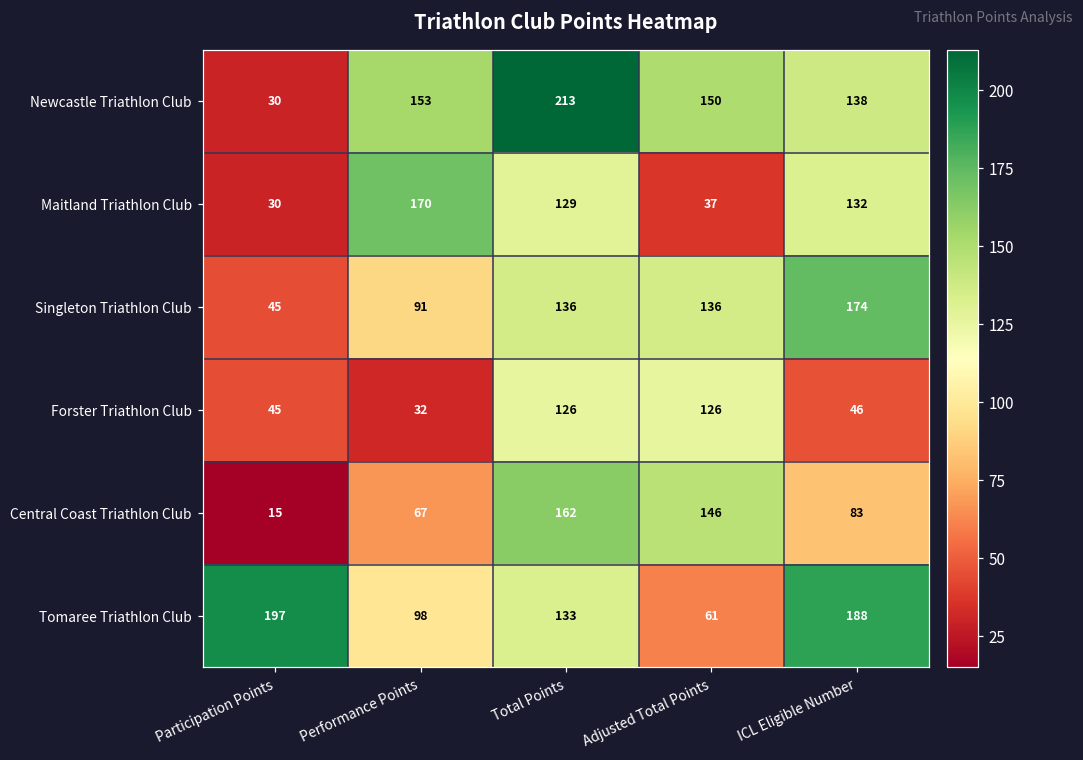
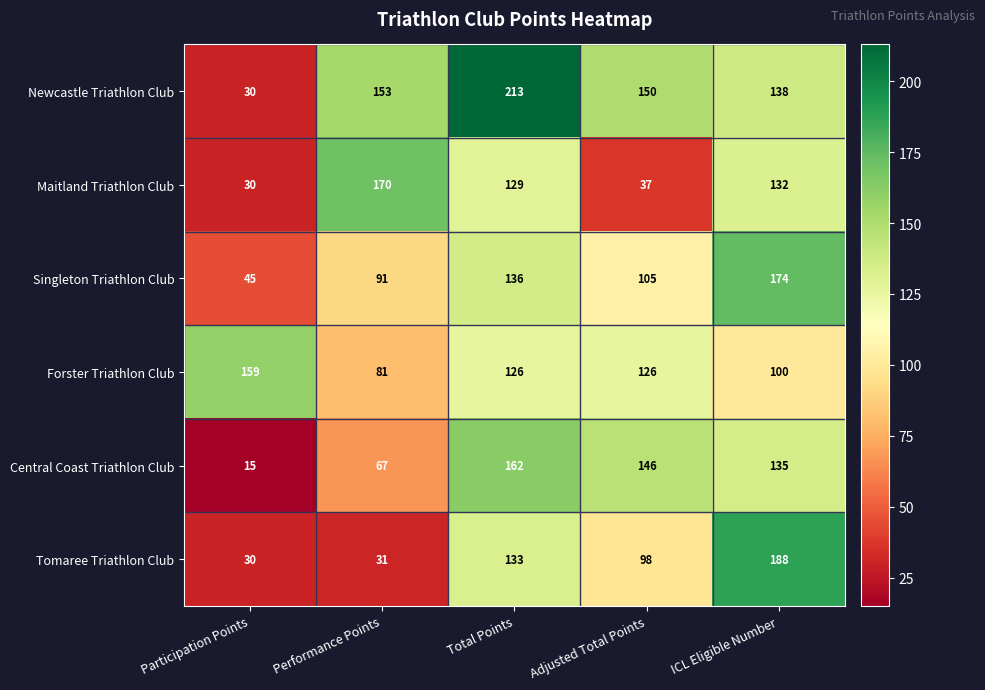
Singleton Triathlon Club, Adjusted Total Points: 136 -> 105
Forster Triathlon Club, Participation Points: 45 -> 159
Forster Triathlon Club, Performance Points: 32 -> 81
Forster Triathlon Club, ICL Eligible Number: 46 -> 100
Central Coast Triathlon Club, ICL Eligible Number: 83 -> 135
Tomaree Triathlon Club, Participation Points: 197 -> 30
Tomaree Triathlon Club, Performance Points: 98 -> 31
Tomaree Triathlon Club, Adjusted Total Points: 61 -> 98
